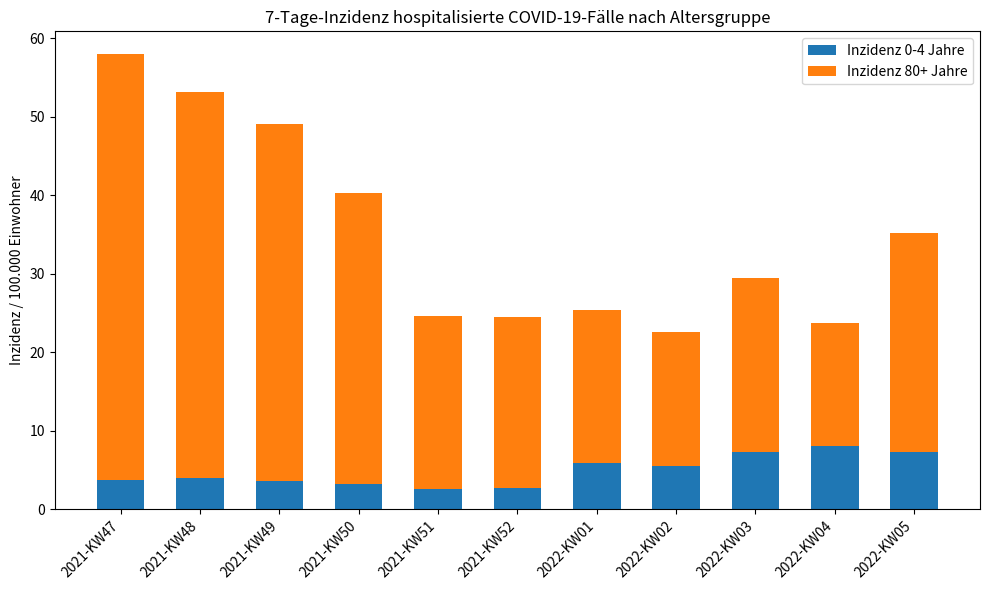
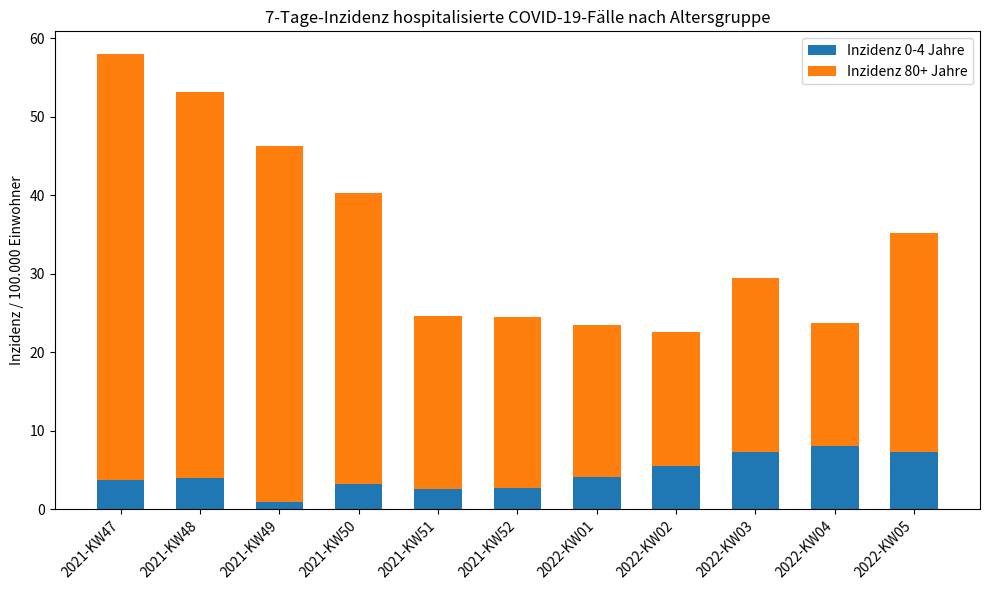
Inzidenz 0-4 Jahre, 2021-KW49: 4 -> 1
Inzidenz 0-4 Jahre, 2022-KW01: 6 -> 4
